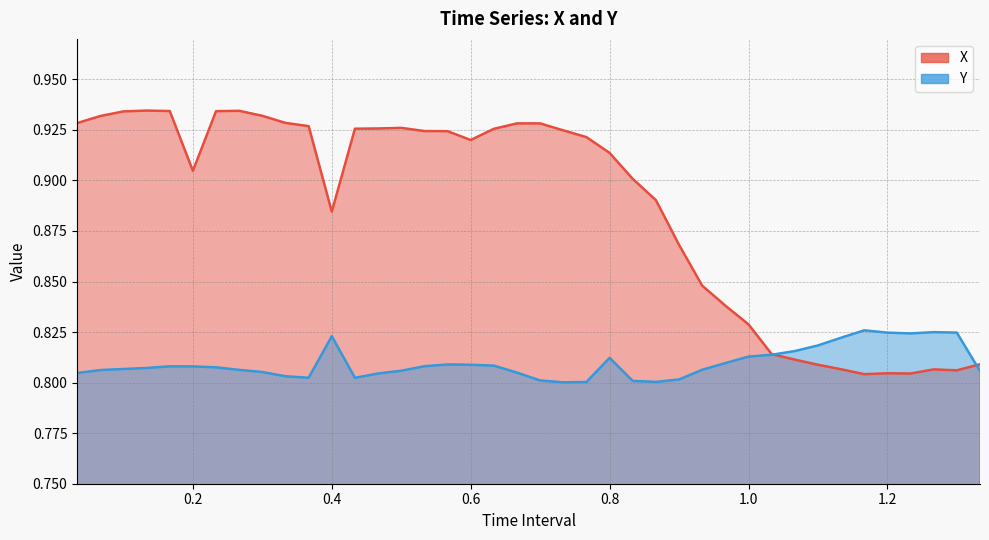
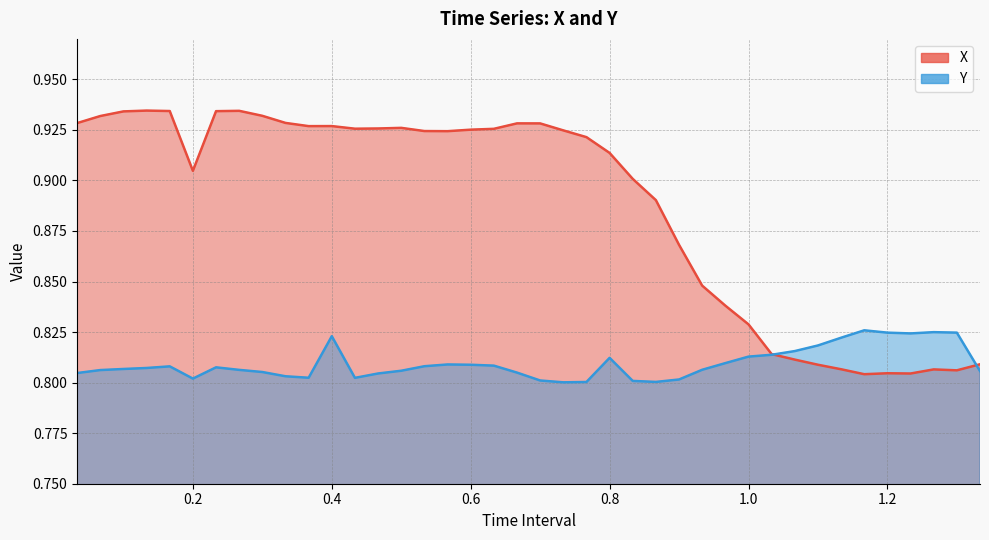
Y, 0.2: 0.808 -> 0.802
X, 0.4: 0.885 -> 0.927
X, 0.6: 0.920 -> 0.925
